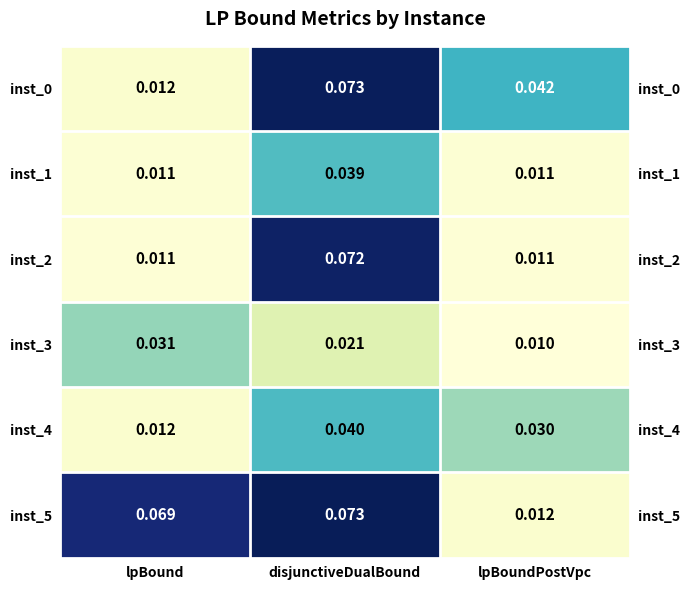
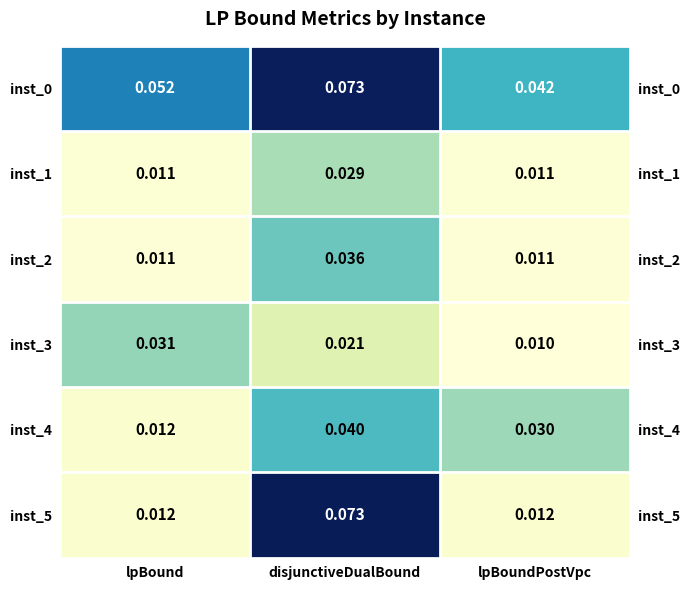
inst_0, lpBound: 0.012 -> 0.052
inst_1, disjunctiveDualBound: 0.039 -> 0.029
inst_2, disjunctiveDualBound: 0.072 -> 0.036
inst_5, lpBound: 0.069 -> 0.012
